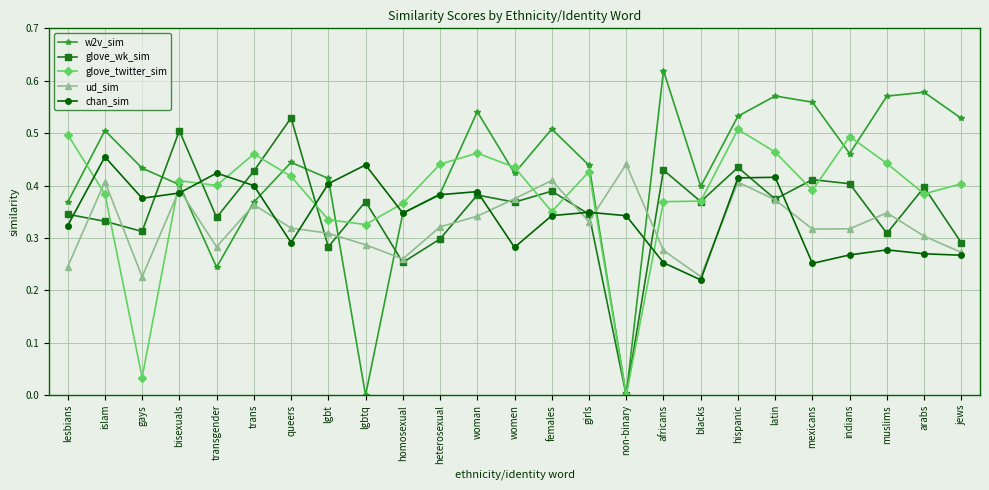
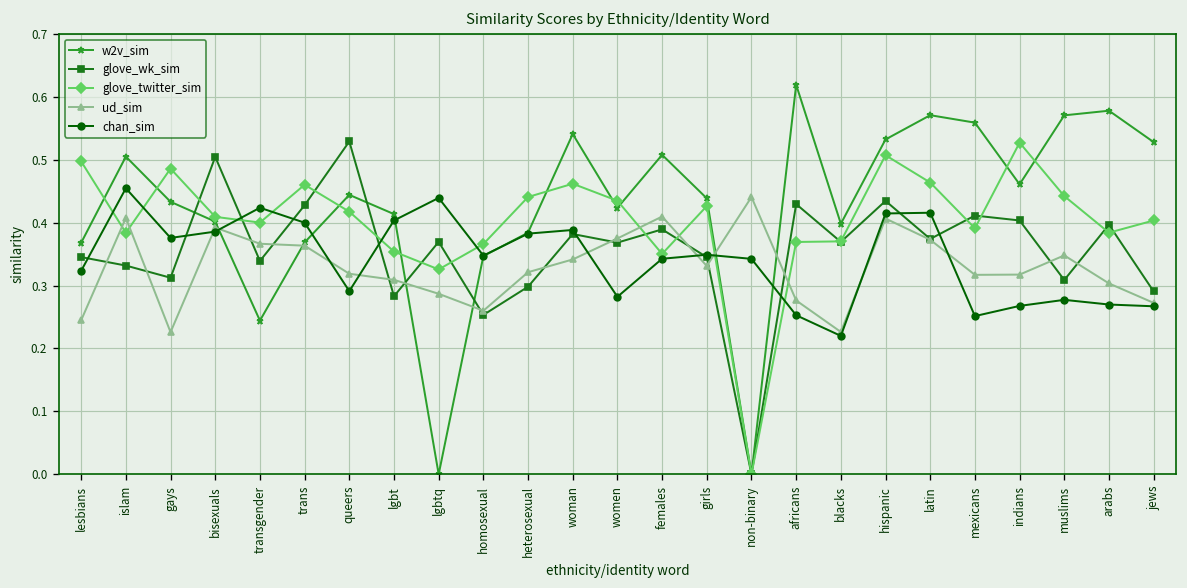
glove_twitter_sim, gays: 0.03 -> 0.49
ud_sim, transgender: 0.28 -> 0.37
glove_twitter_sim, lgbt: 0.33 -> 0.35
glove_twitter_sim, indians: 0.49 -> 0.53
